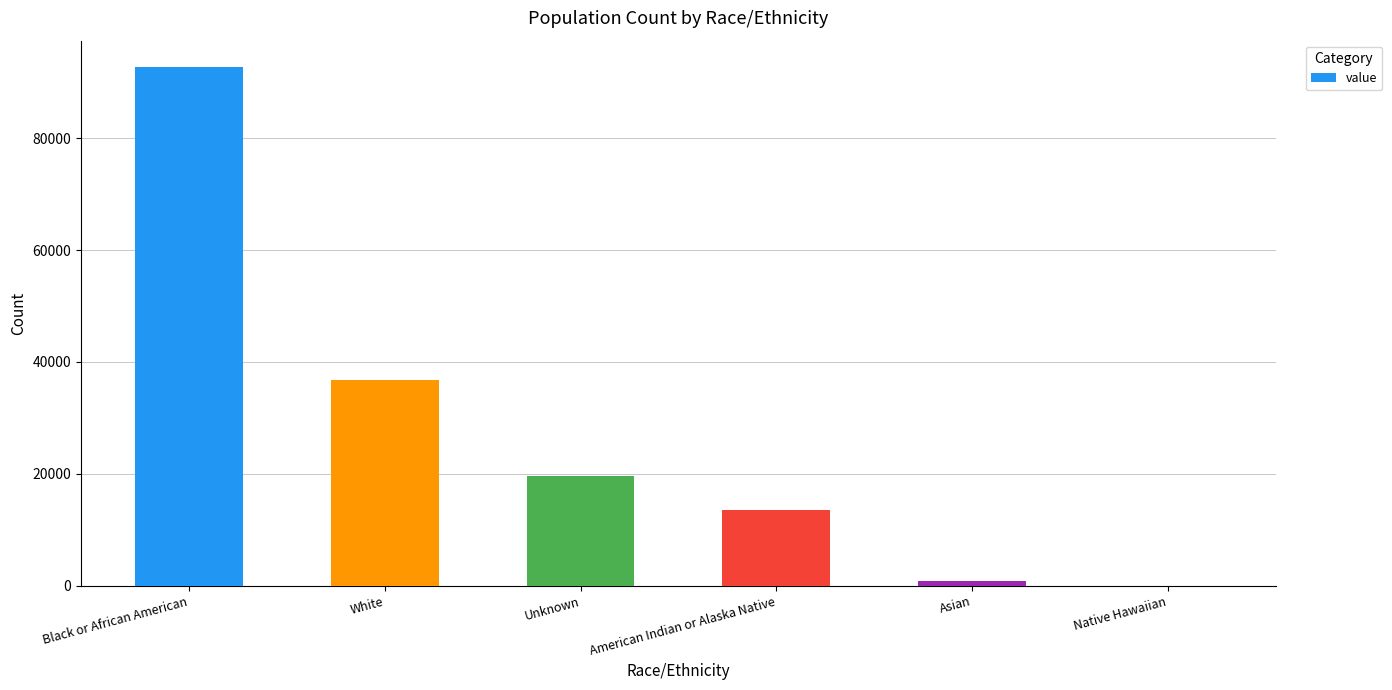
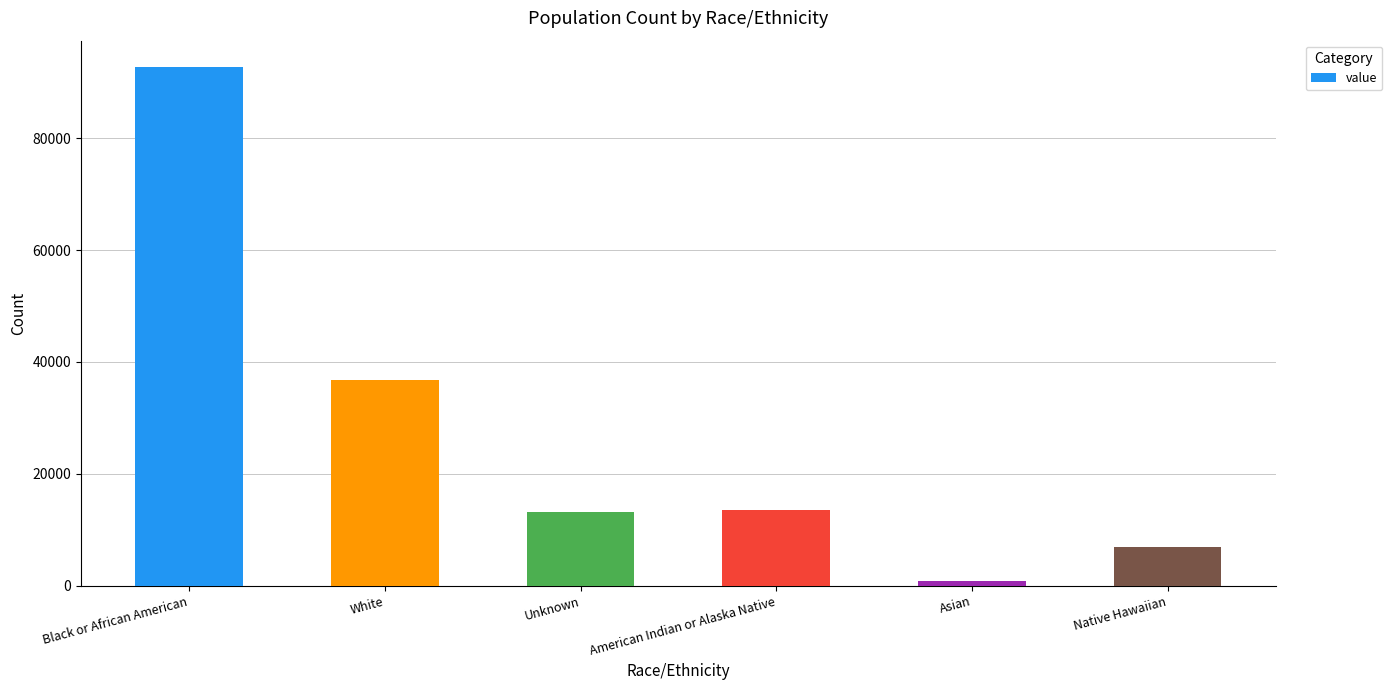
Unknown: 20000 -> 13000
Native Hawaiian: 0 -> 7000
